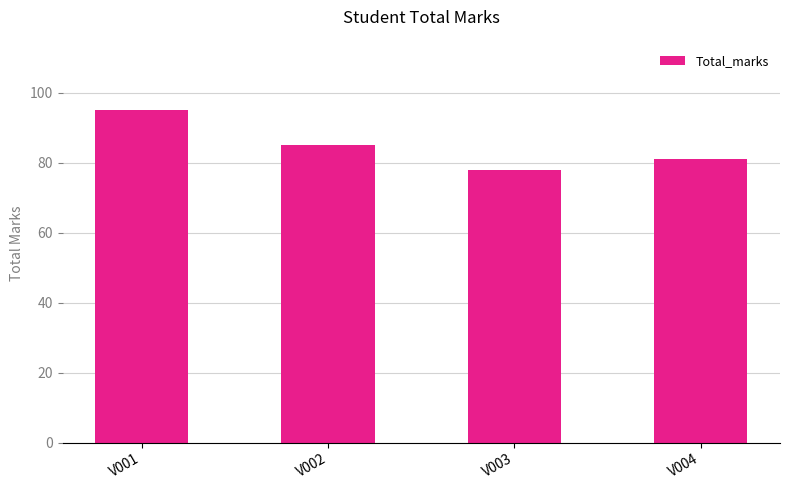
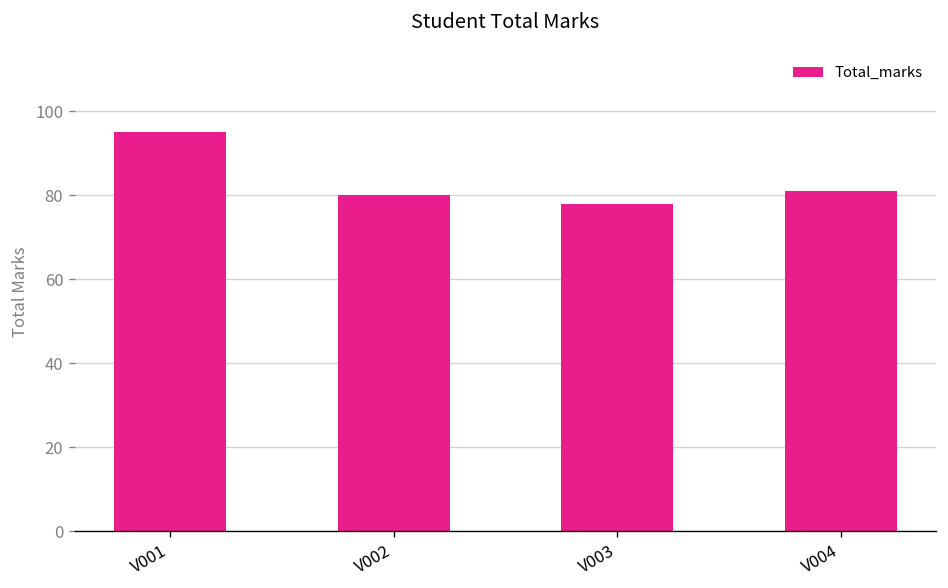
V002: 85 -> 80
